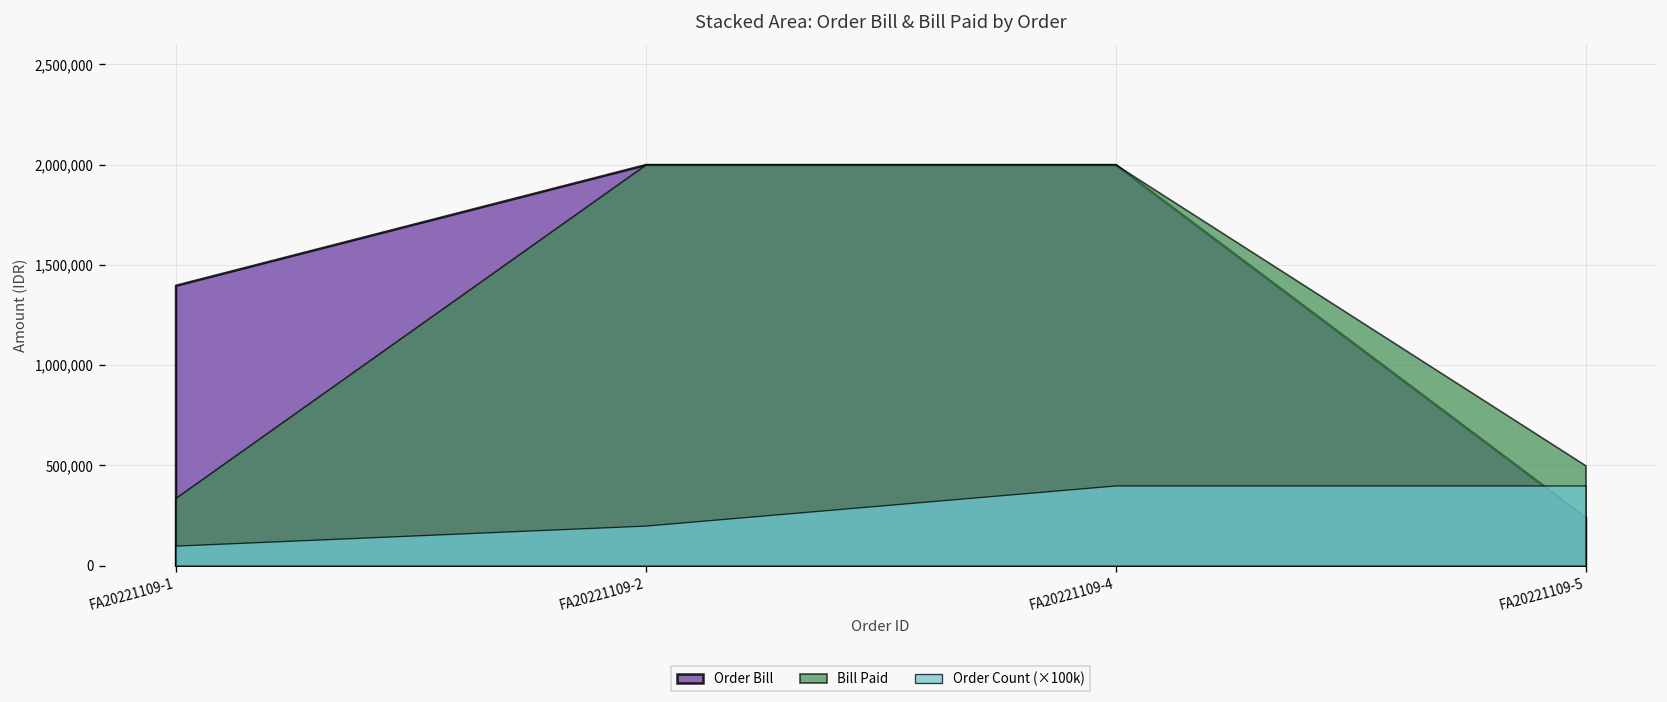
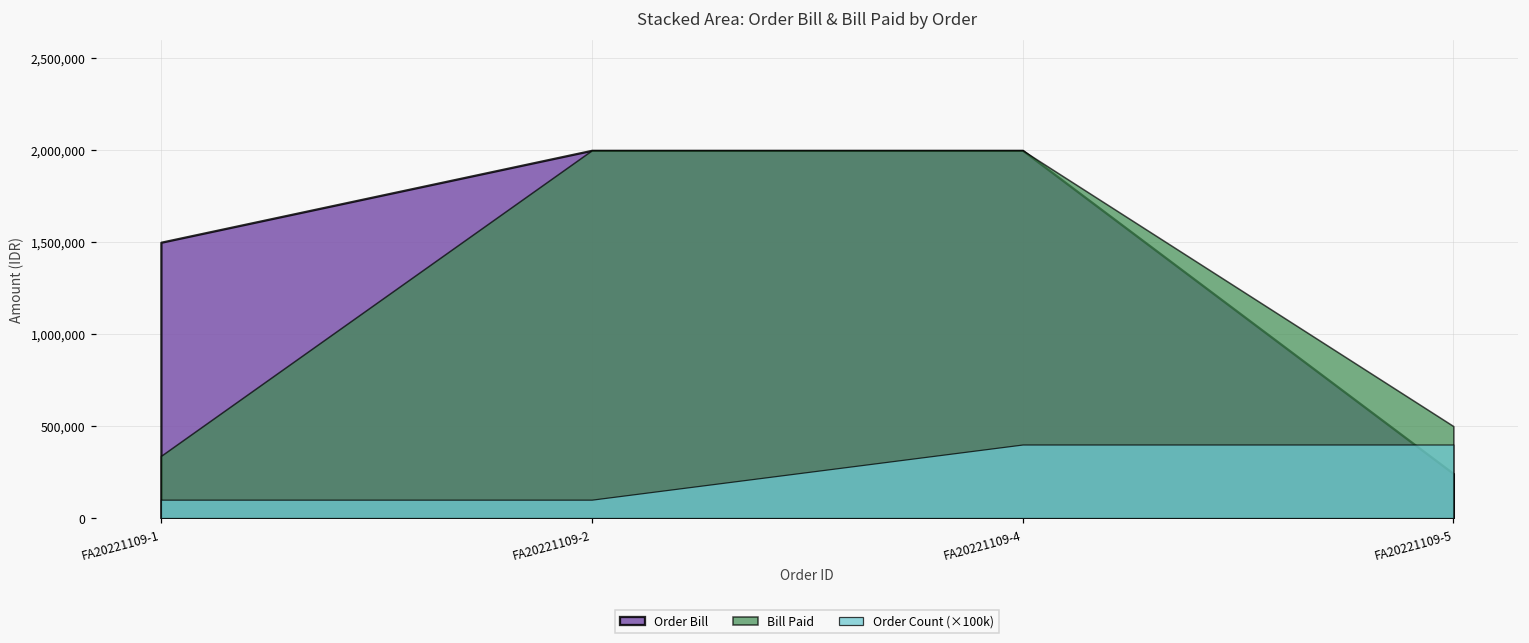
Order Bill, FA20221109-1: 1,400,000 -> 1,500,000
Order Count (×100k), FA20221109-2: 200,000 -> 100,000
